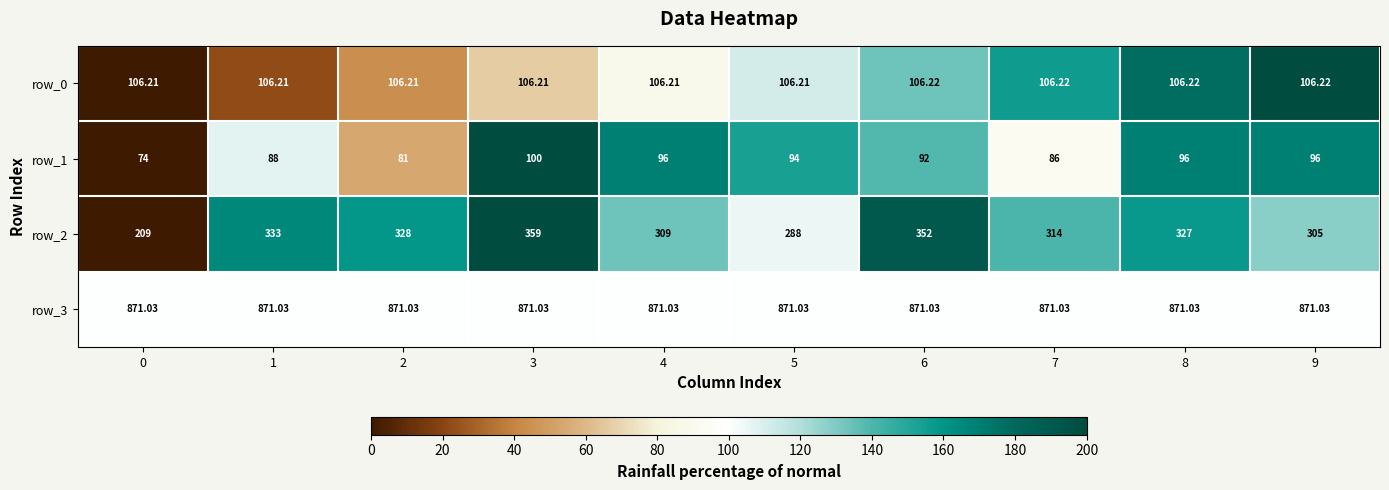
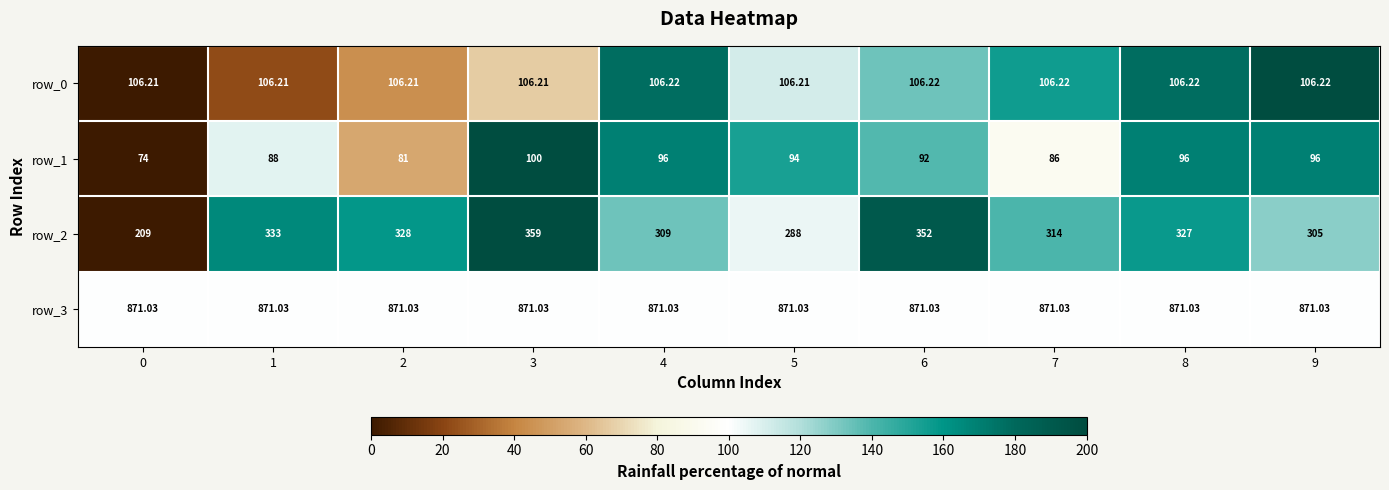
row_0, 4: 106.21 -> 106.22
